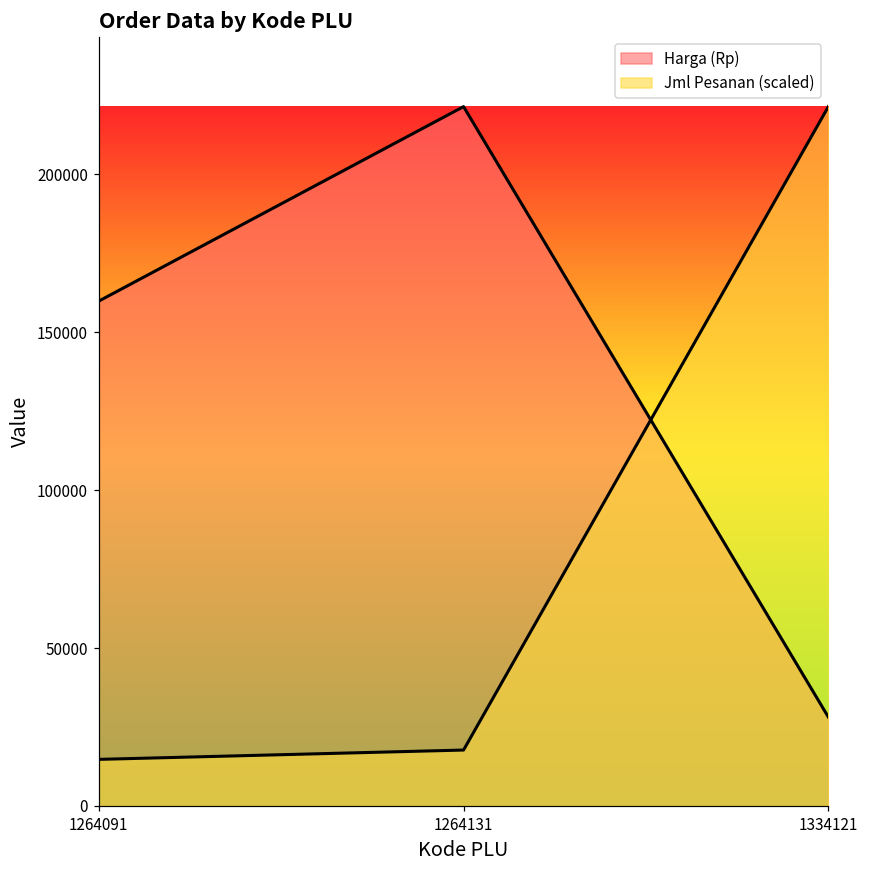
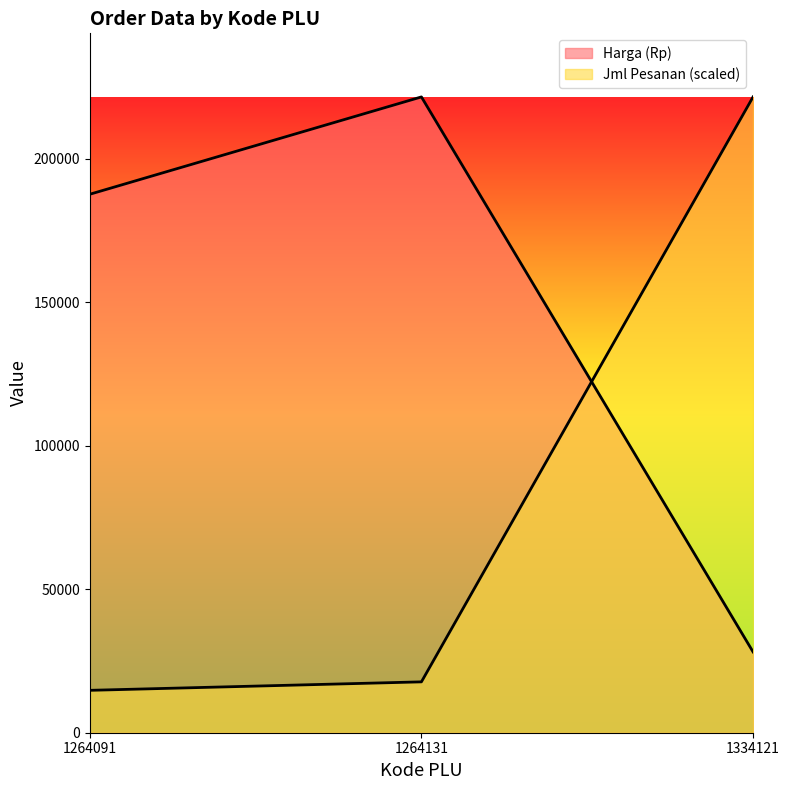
Harga (Rp), 1264091: 160000 -> 188000
